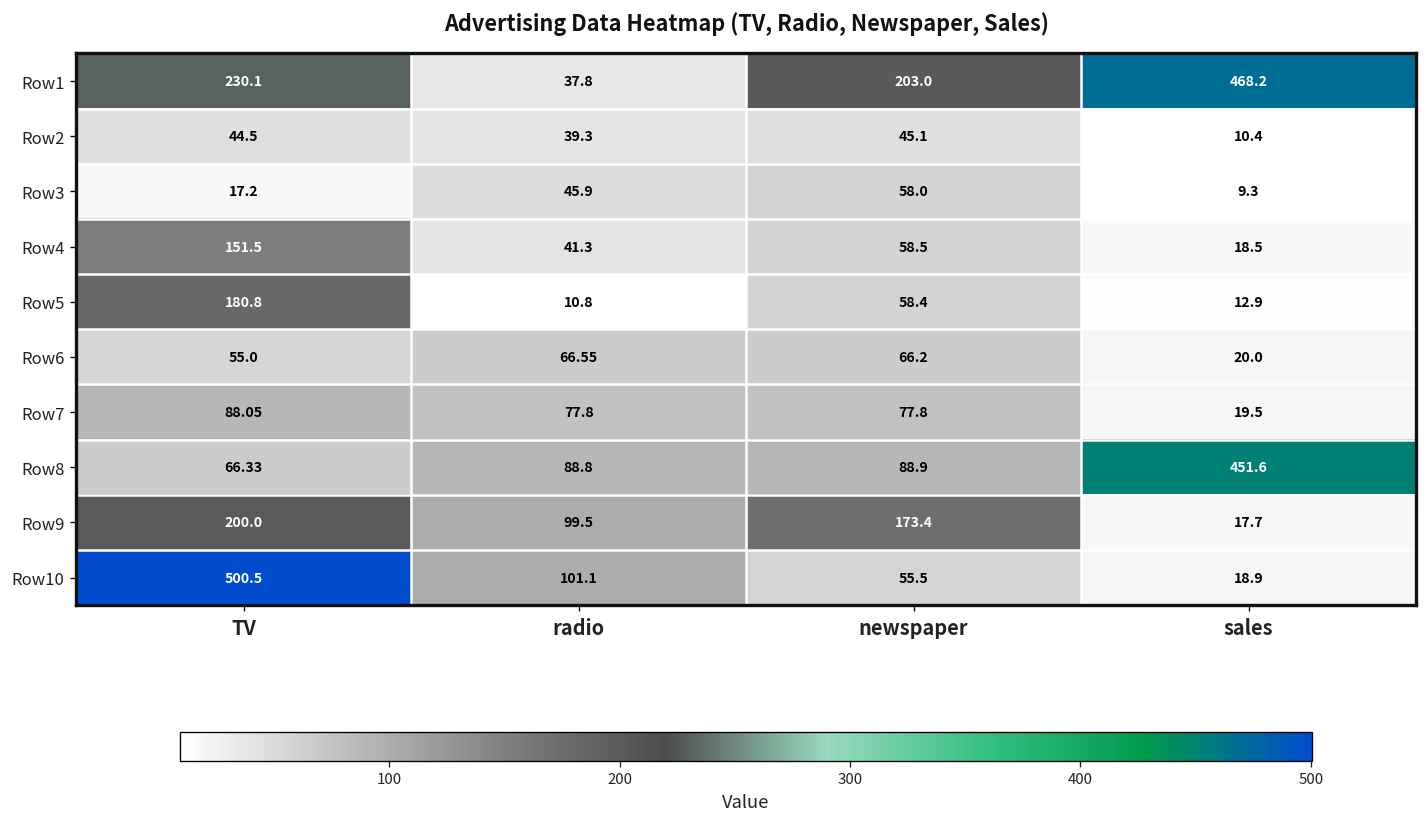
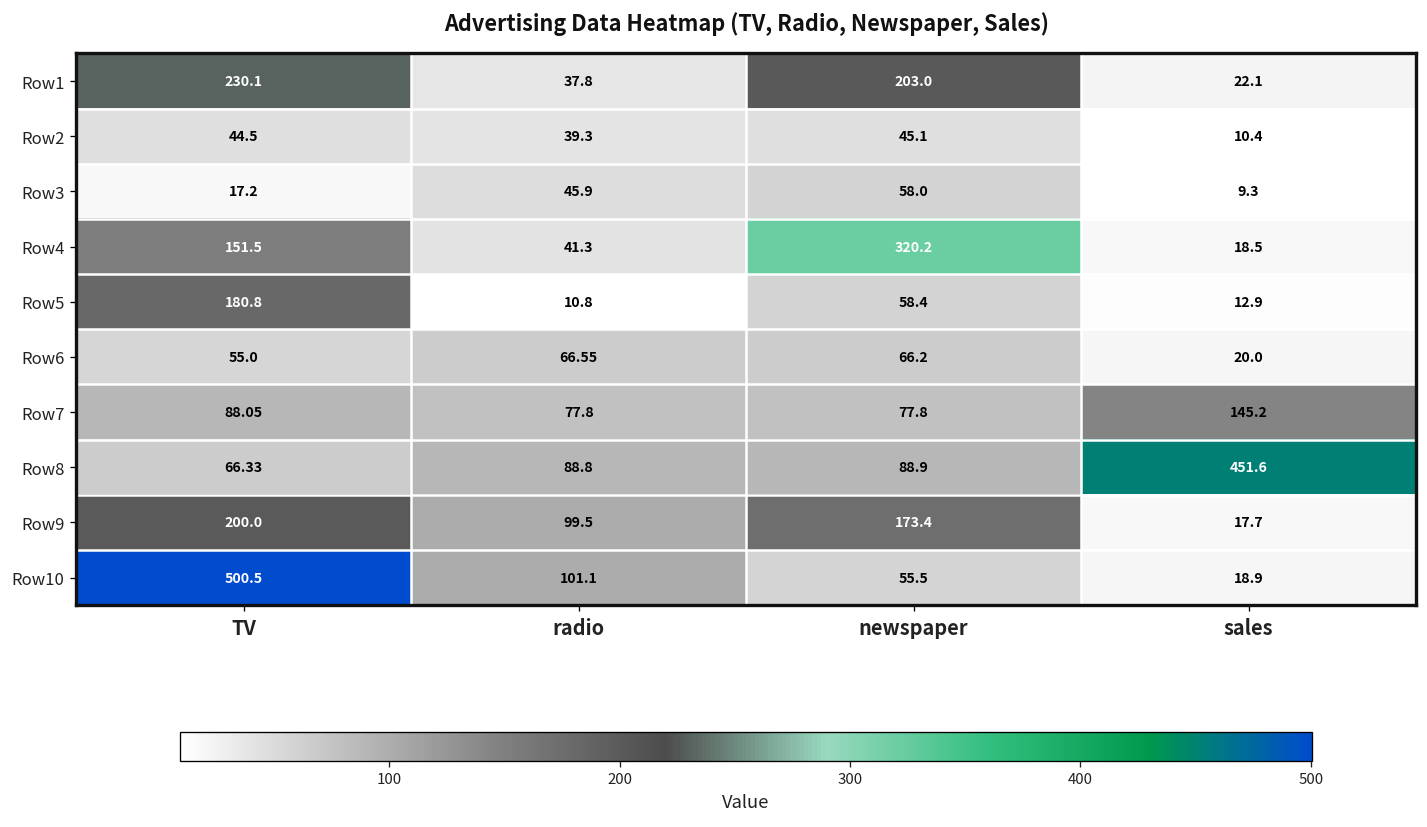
Row1, sales: 468.2 -> 22.1
Row4, newspaper: 58.5 -> 320.2
Row7, sales: 19.5 -> 145.2
